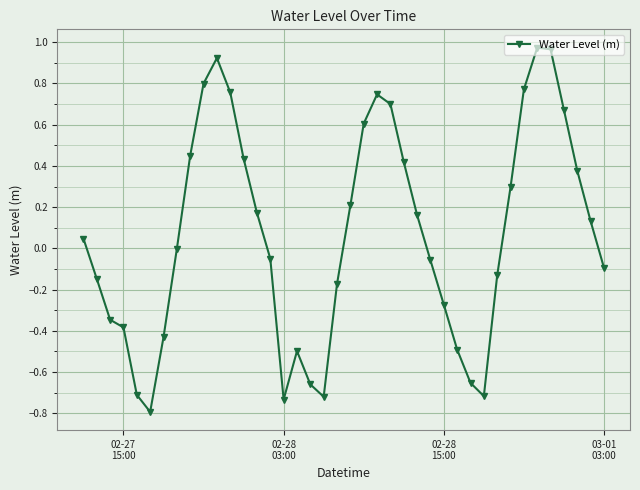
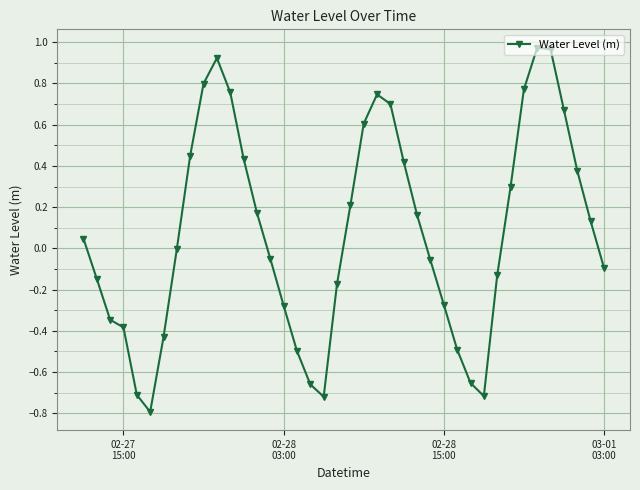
02-28 03:00: -0.73 -> -0.28
